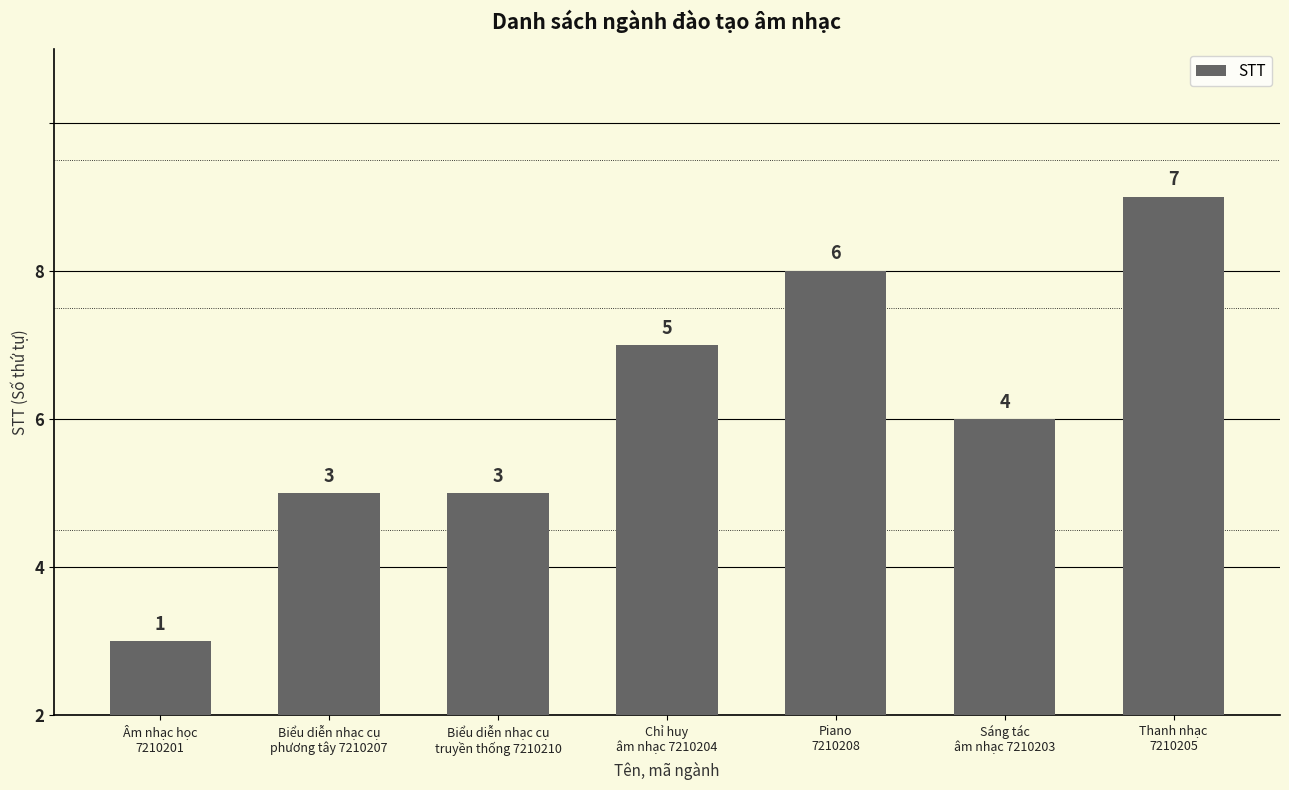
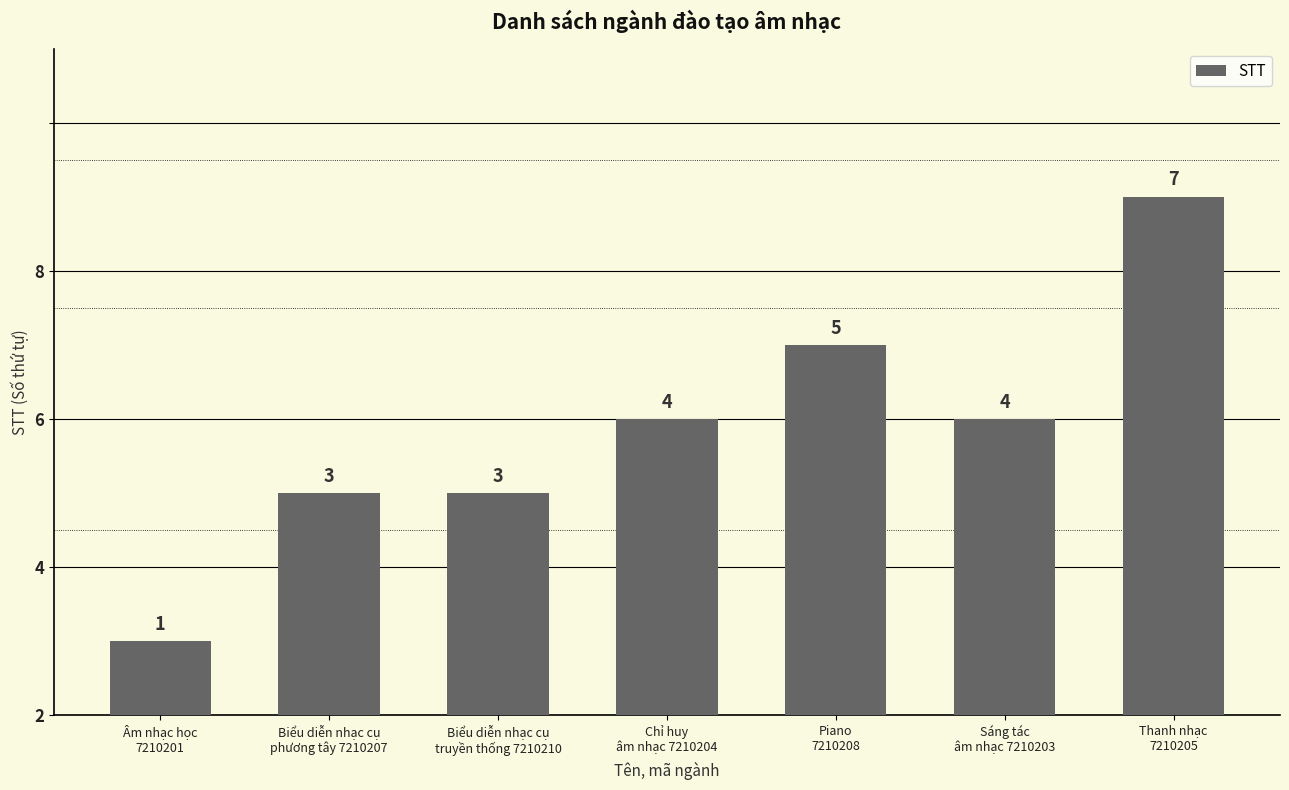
Chỉ huy âm nhạc 7210204: 5 -> 4
Piano 7210208: 6 -> 5
